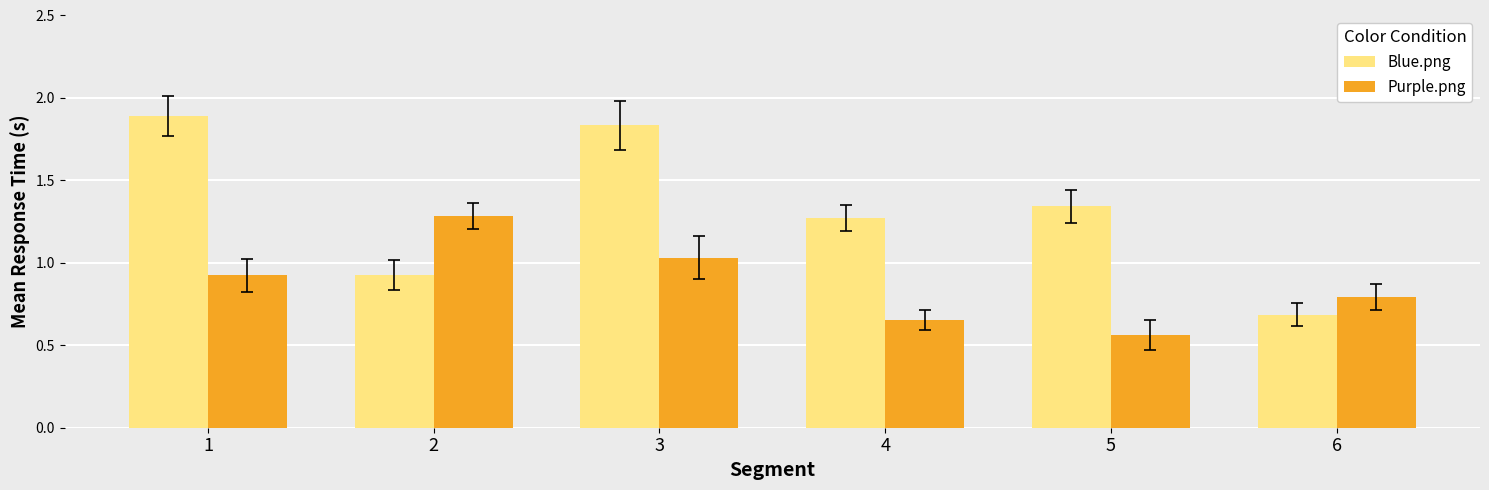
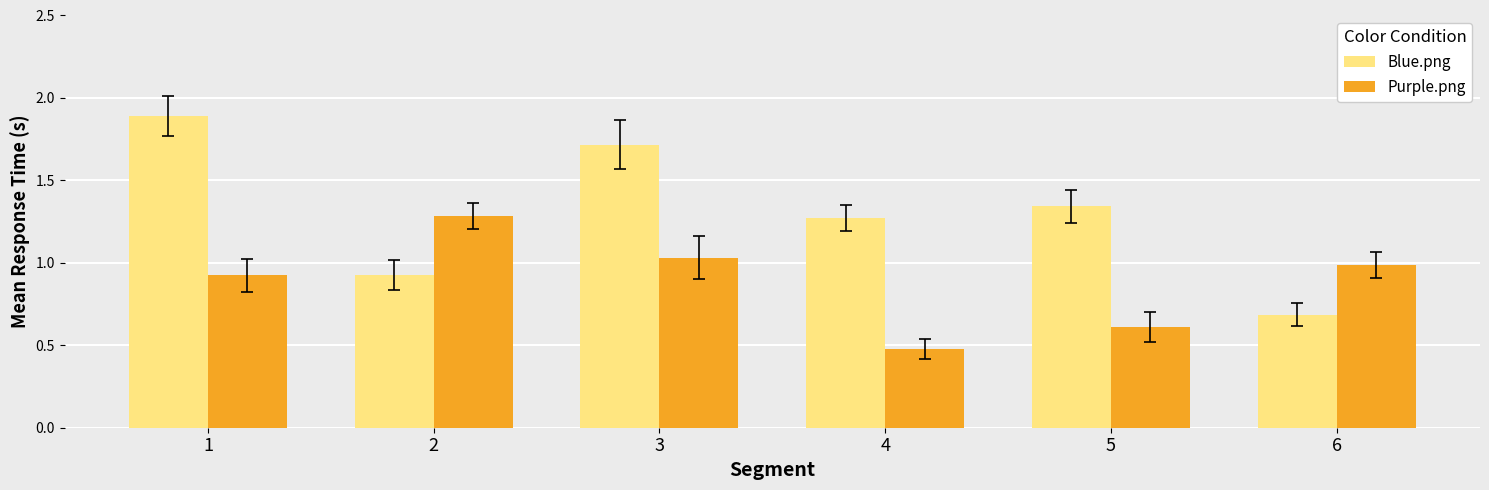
Blue.png, 3: 1.83 -> 1.72
Purple.png, 4: 0.65 -> 0.48
Purple.png, 5: 0.56 -> 0.61
Purple.png, 6: 0.79 -> 0.99
